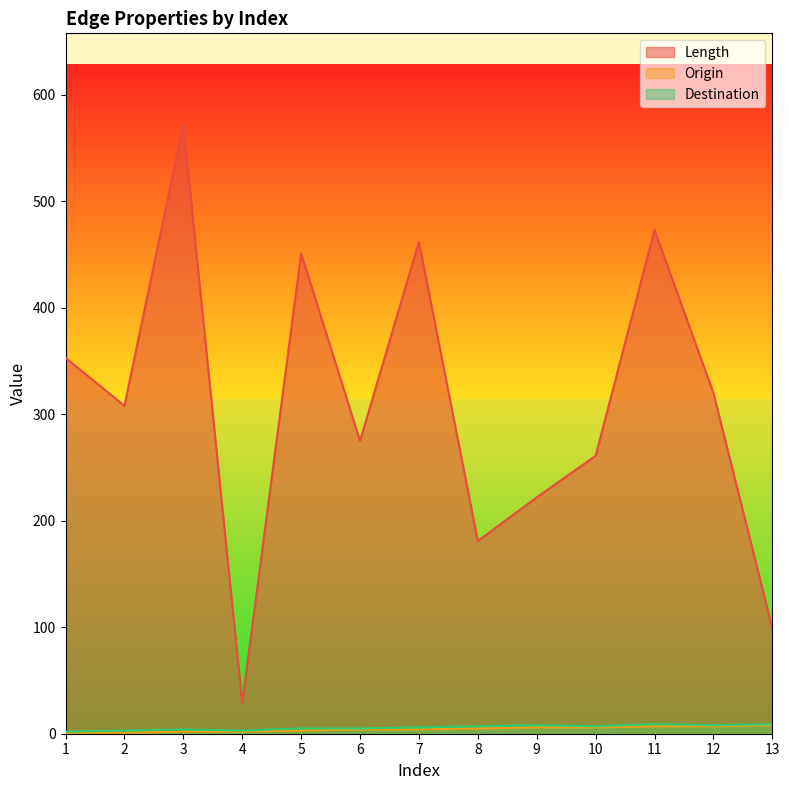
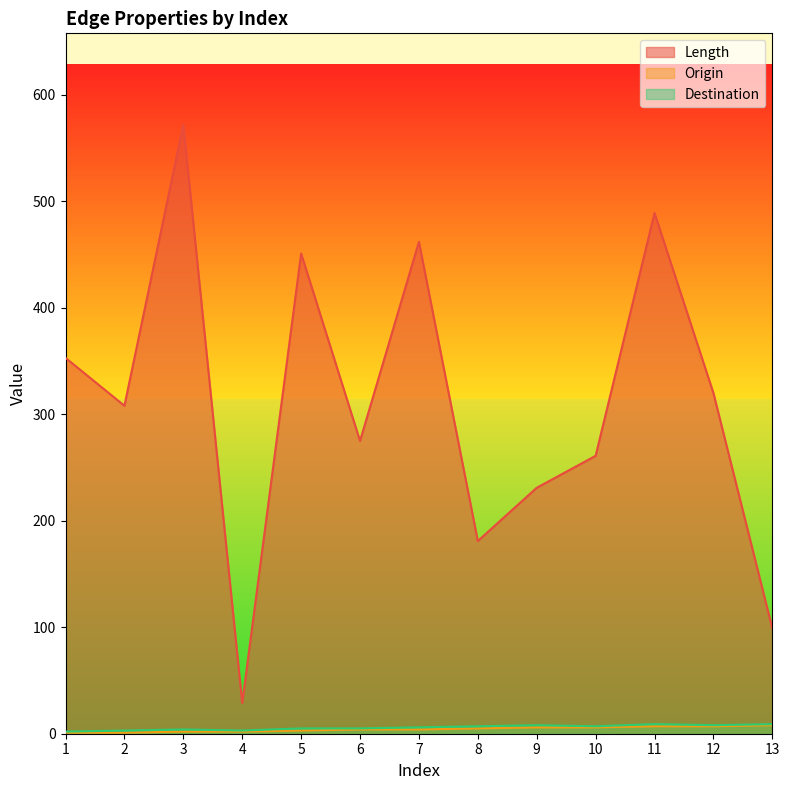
Length, 9: 222 -> 231
Length, 11: 473 -> 489
